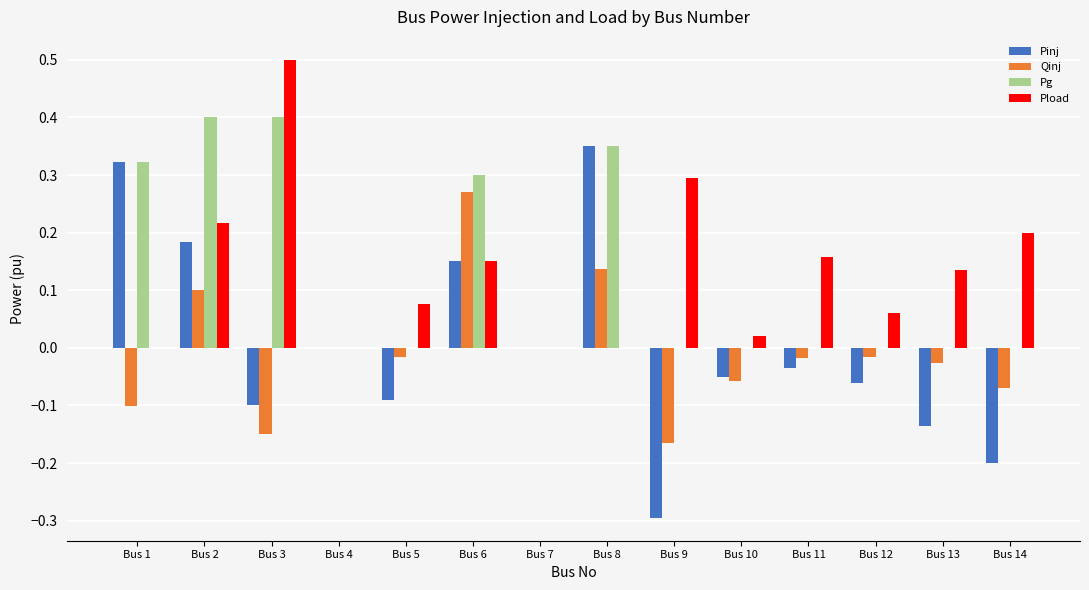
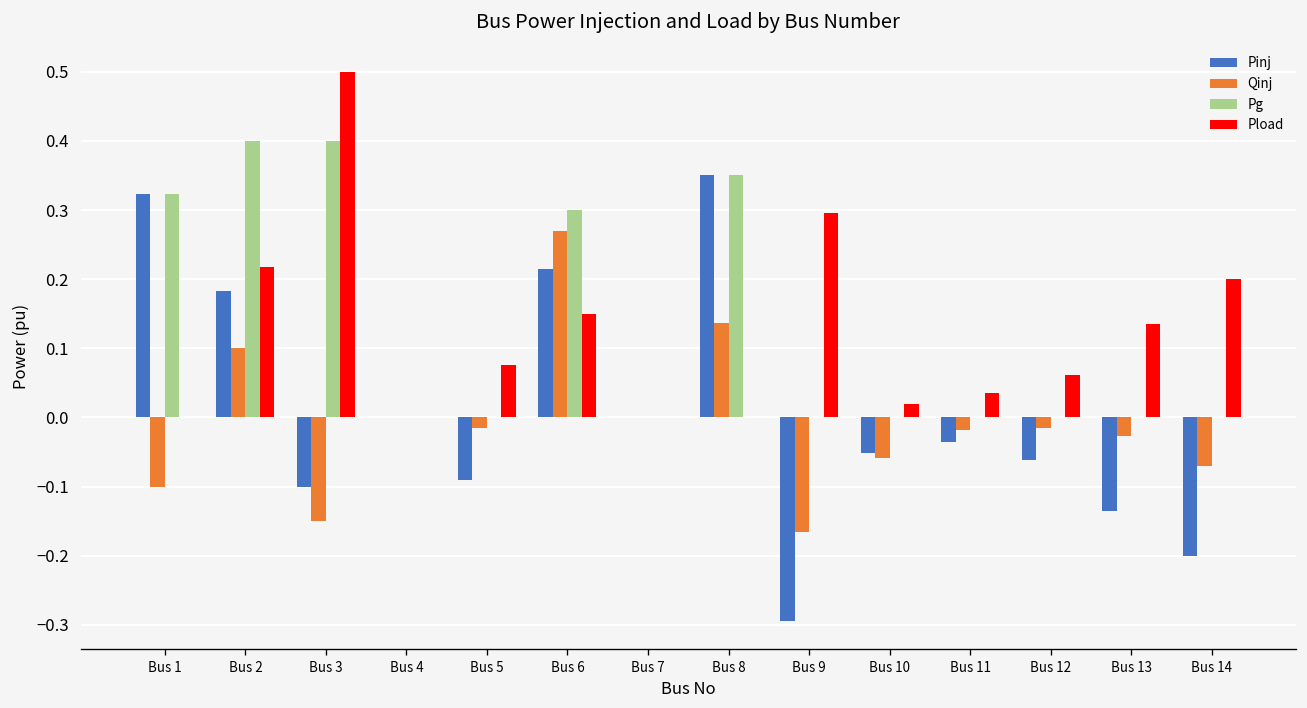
Pinj, Bus 6: 0.15 -> 0.21
Pload, Bus 11: 0.16 -> 0.04
